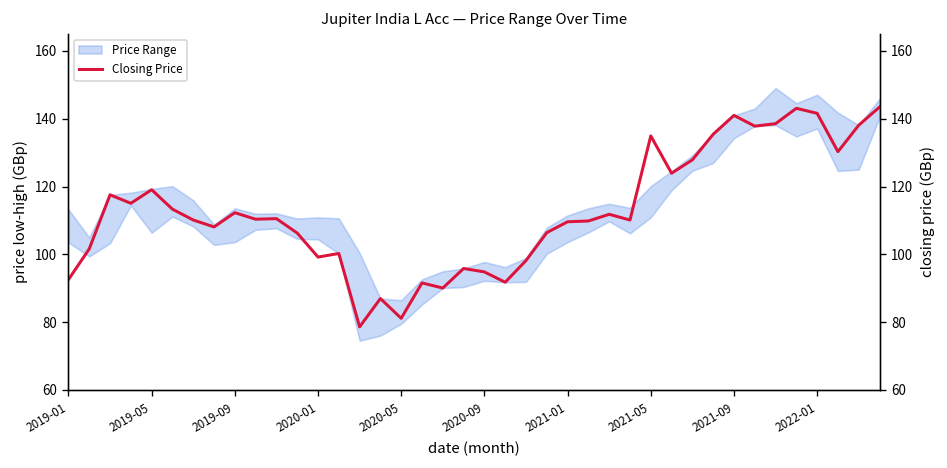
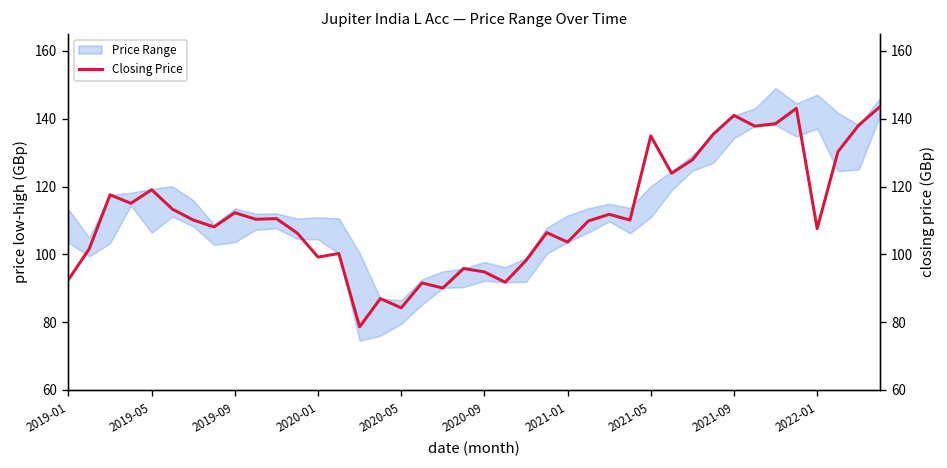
Closing Price, 2020-05: 81 -> 84
Closing Price, 2021-01: 110 -> 104
Closing Price, 2022-01: 142 -> 108
